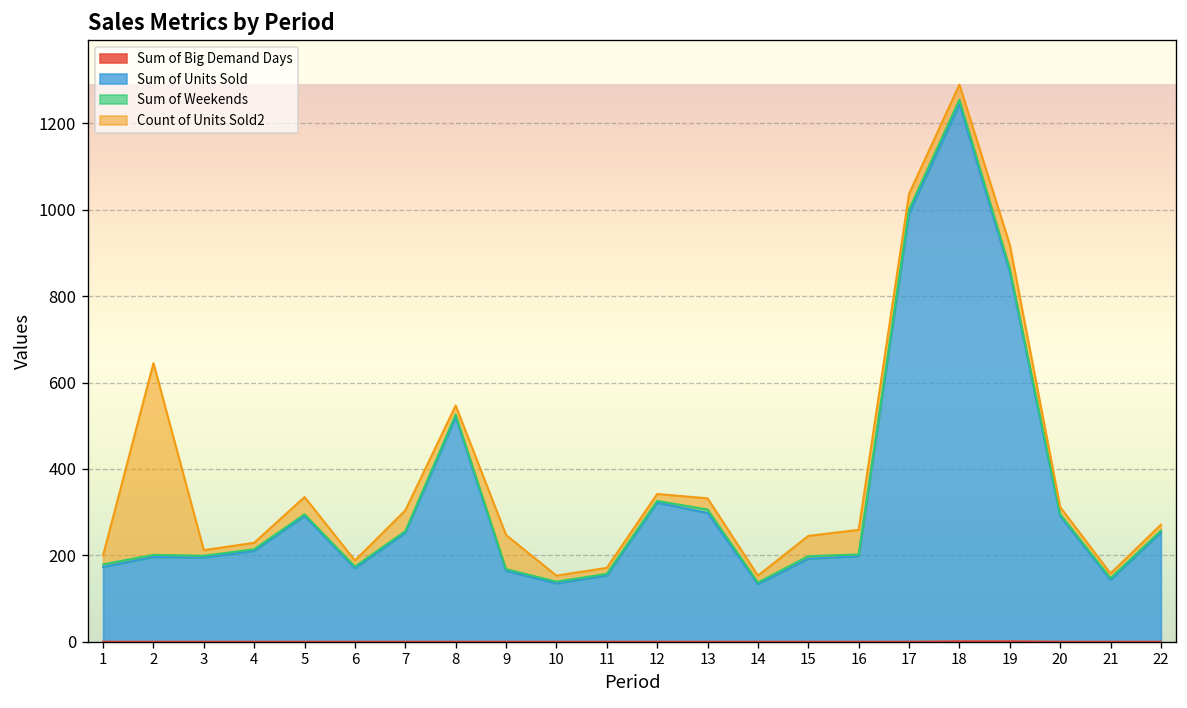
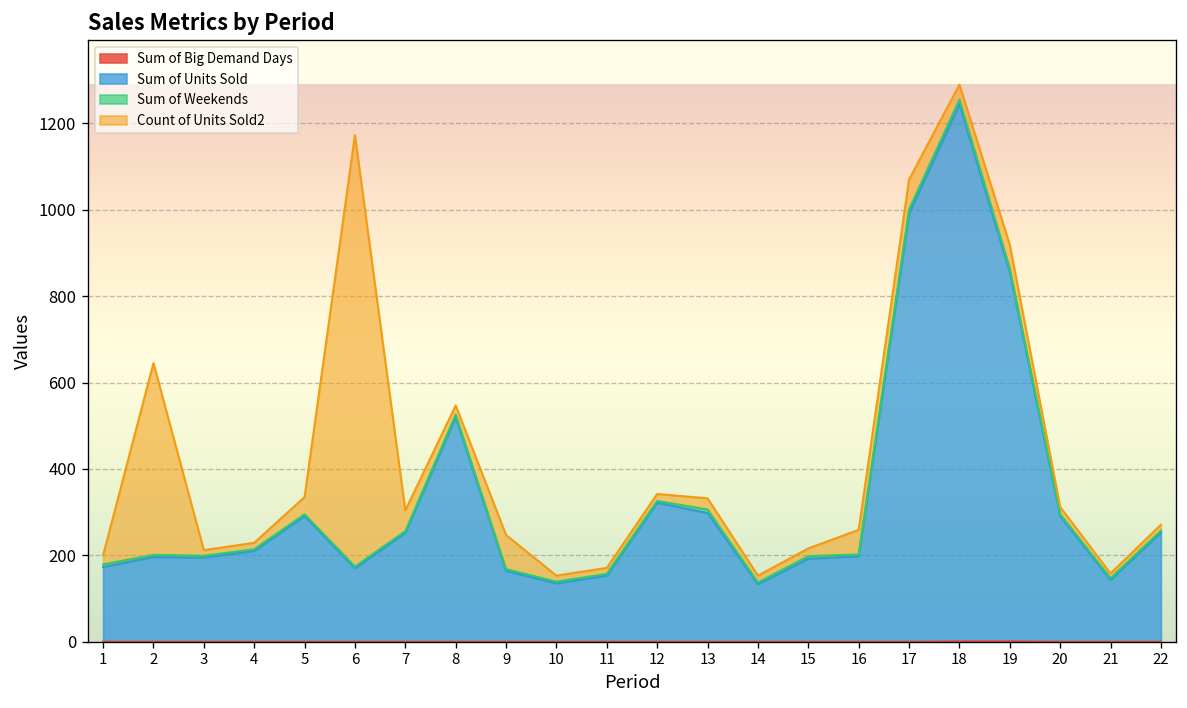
Count of Units Sold2, 6: 10 -> 1000
Count of Units Sold2, 15: 50 -> 20
Count of Units Sold2, 17: 40 -> 70
